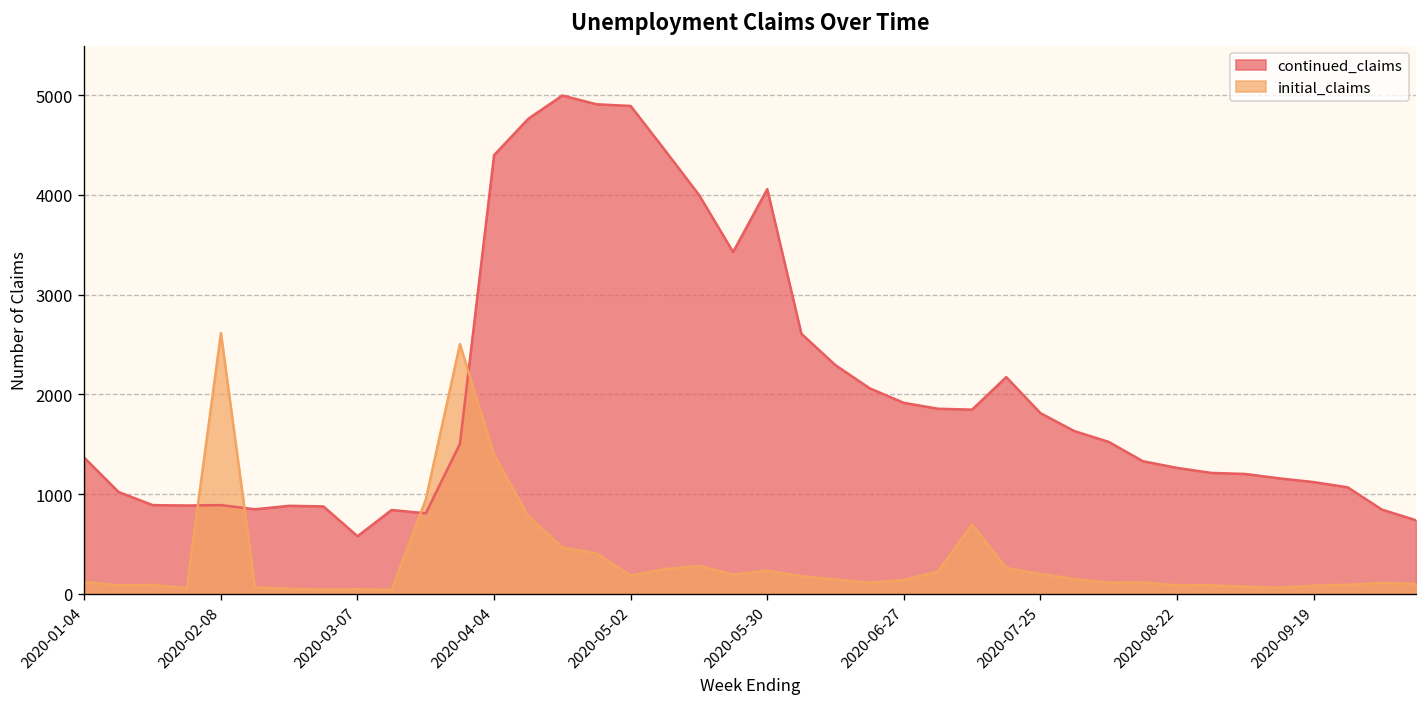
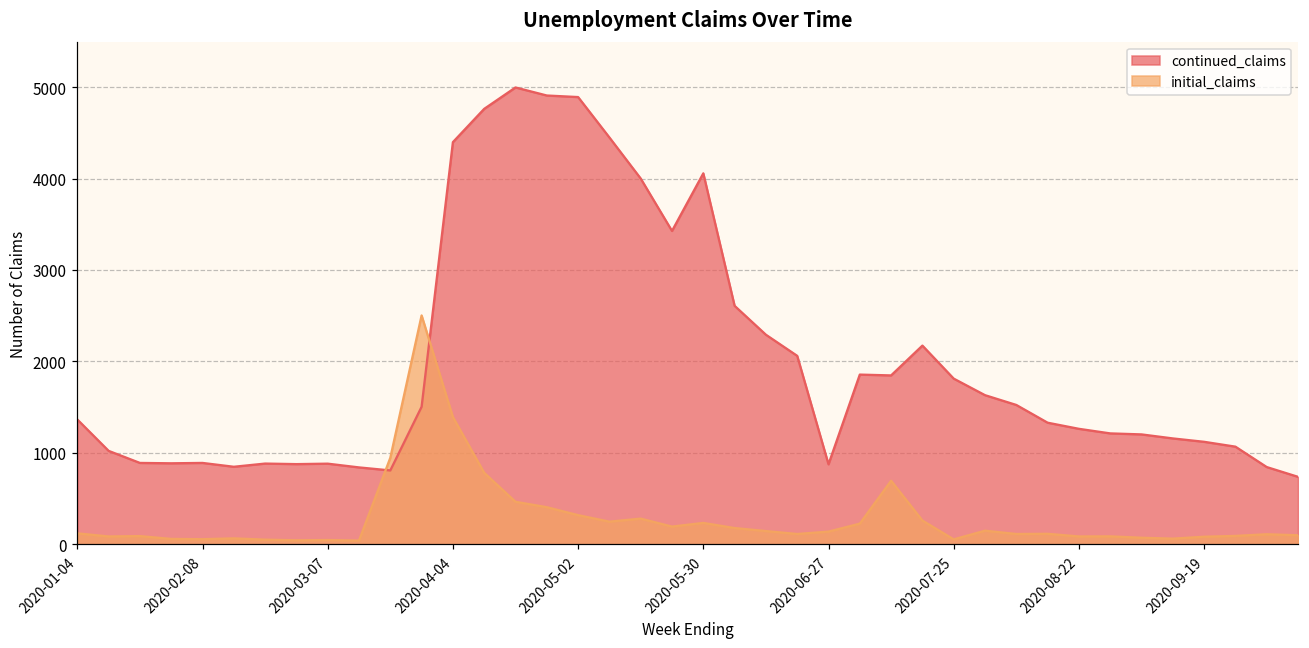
initial_claims, 2020-02-08: 2600 -> 100
continued_claims, 2020-03-07: 600 -> 900
initial_claims, 2020-05-02: 200 -> 300
continued_claims, 2020-06-27: 1900 -> 900
initial_claims, 2020-07-25: 200 -> 100
